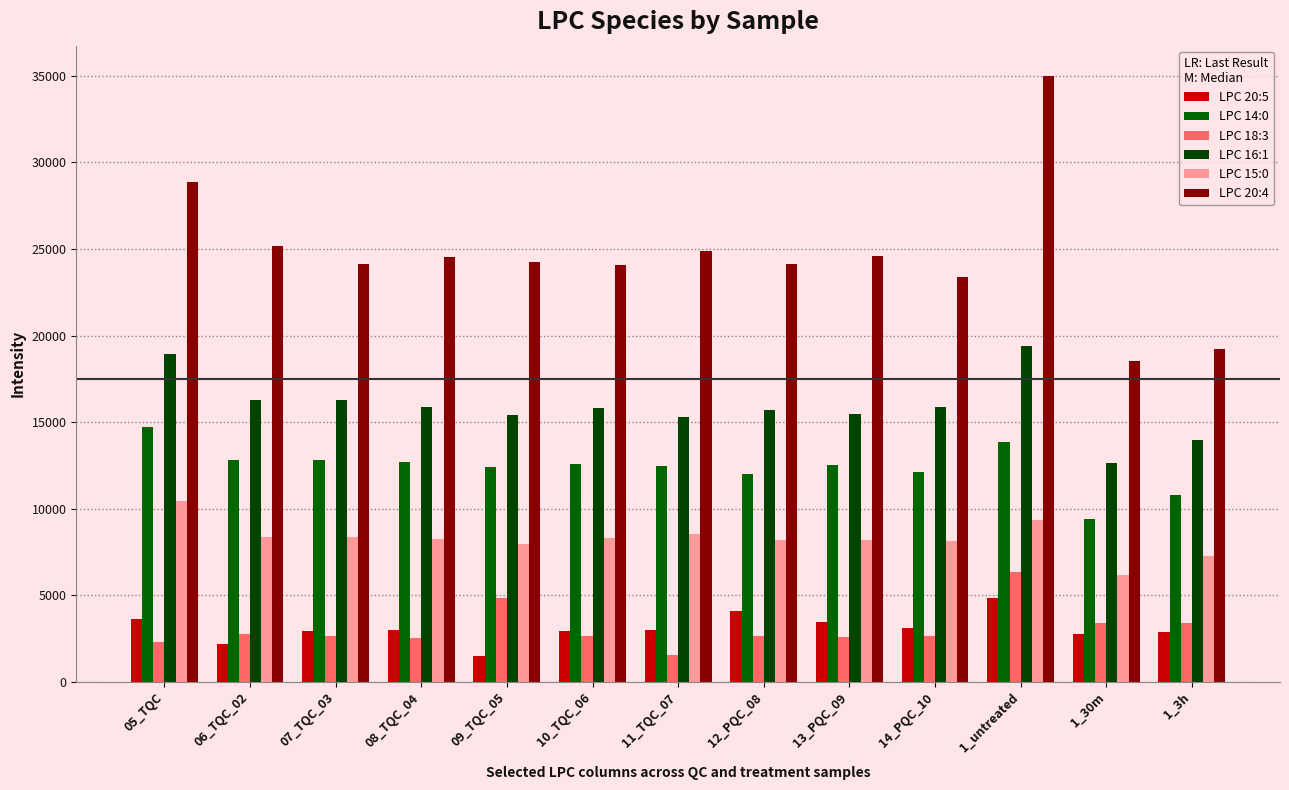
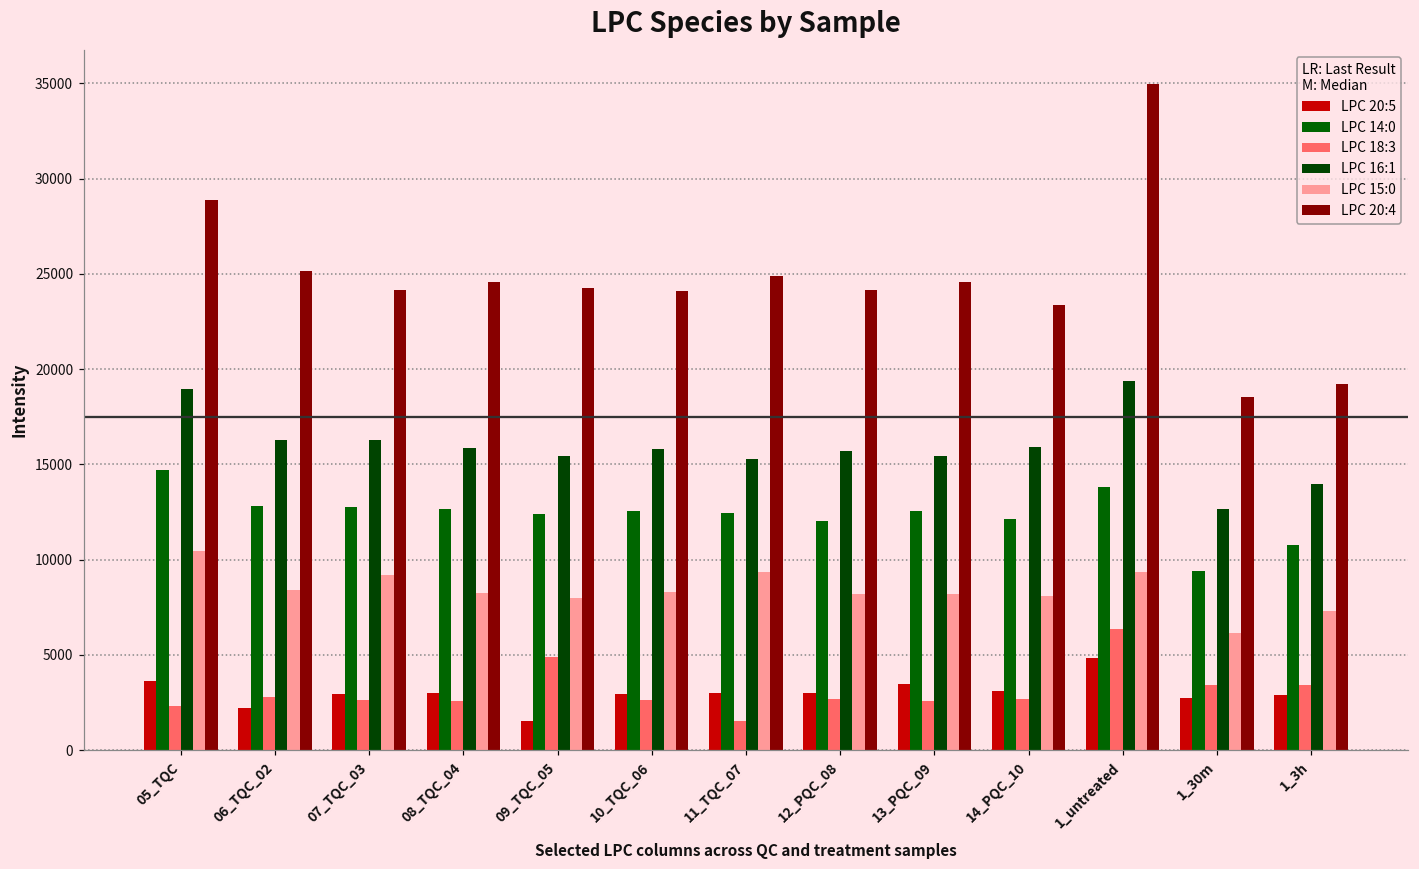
LPC 15:0, 07_TQC_03: 8300 -> 9200
LPC 15:0, 11_TQC_07: 8500 -> 9400
LPC 20:5, 12_PQC_08: 4100 -> 3000
